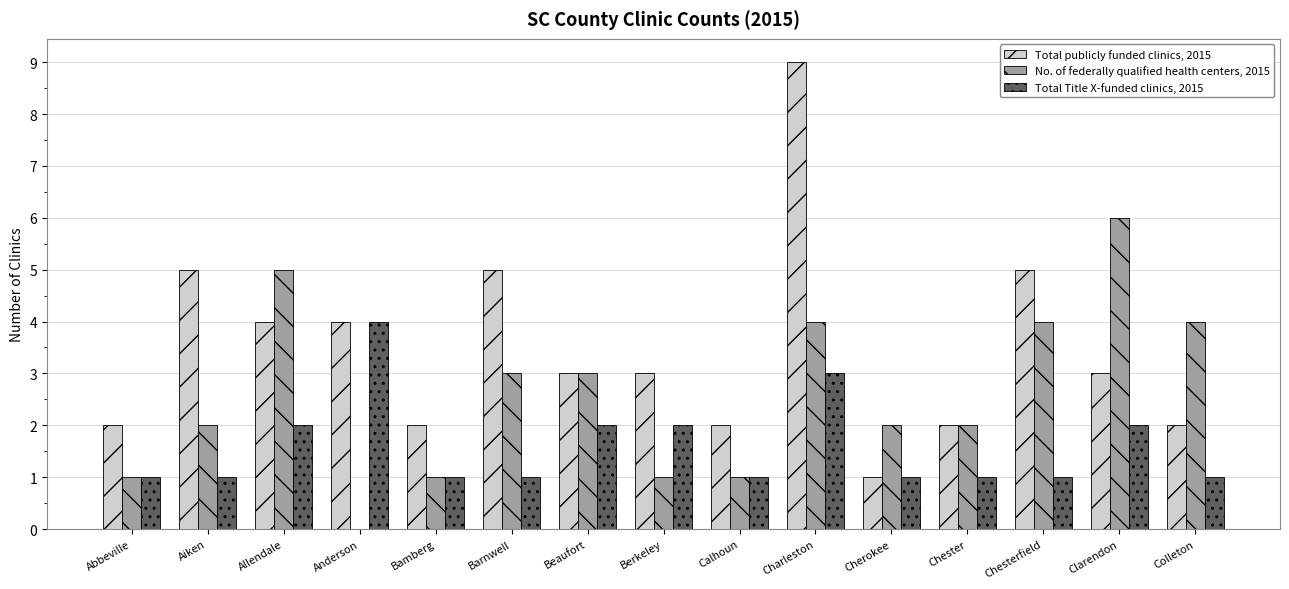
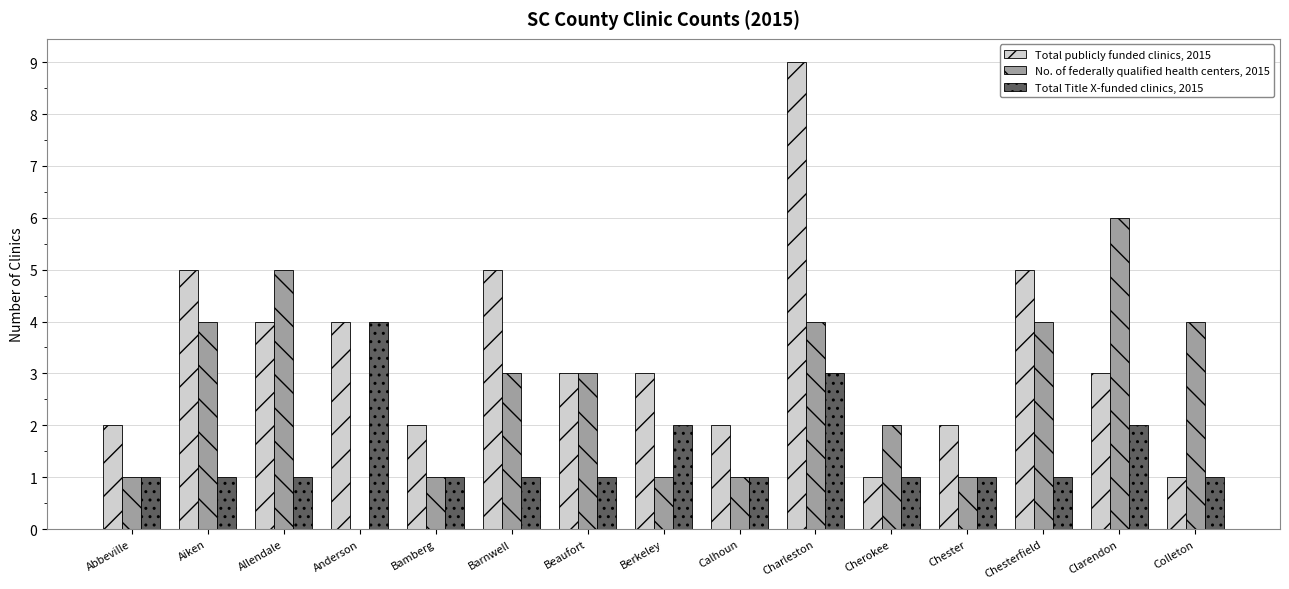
No. of federally qualified health centers, 2015, Aiken: 2 -> 4
Total Title X-funded clinics, 2015, Allendale: 2 -> 1
Total Title X-funded clinics, 2015, Beaufort: 2 -> 1
No. of federally qualified health centers, 2015, Chester: 2 -> 1
Total publicly funded clinics, 2015, Colleton: 2 -> 1
